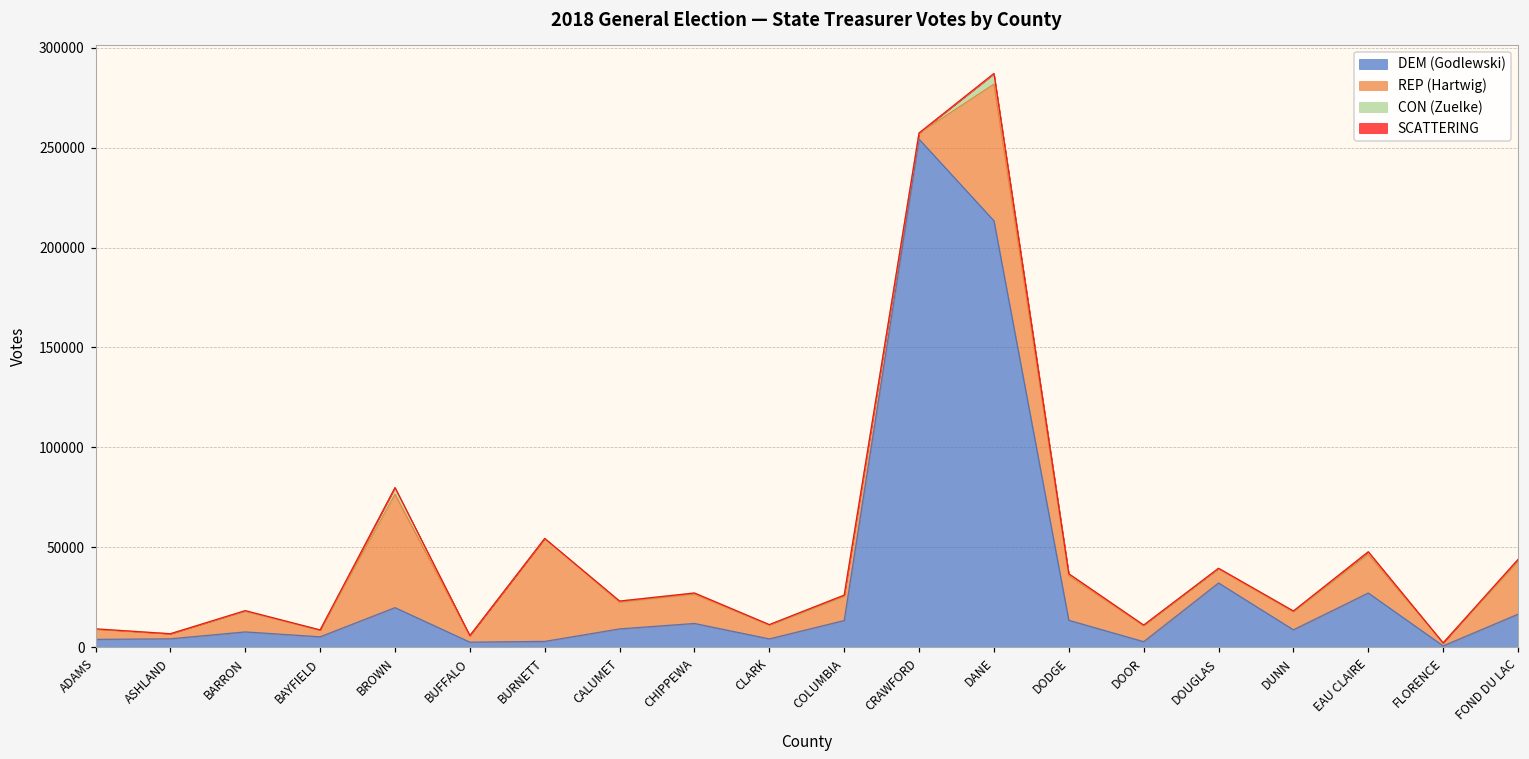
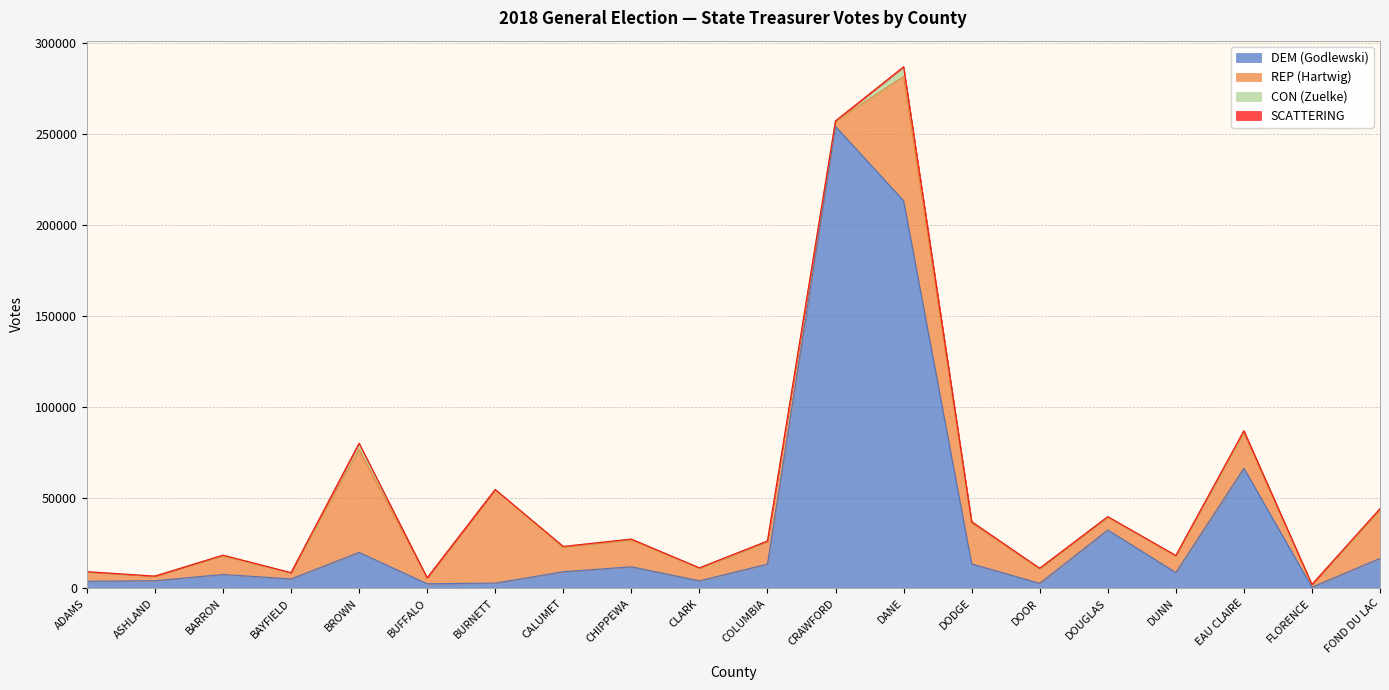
DEM (Godlewski), EAU CLAIRE: 27000 -> 66000
